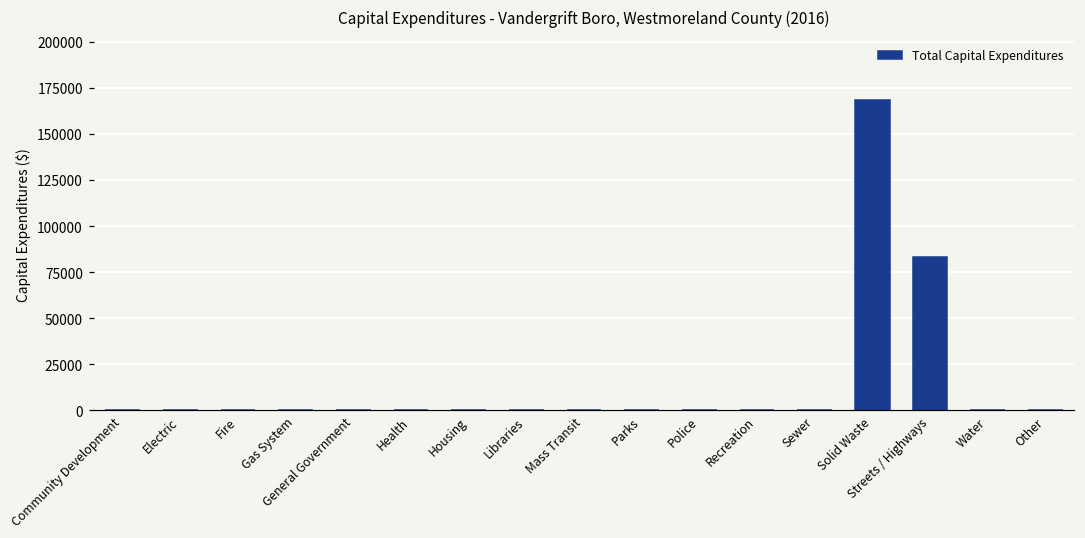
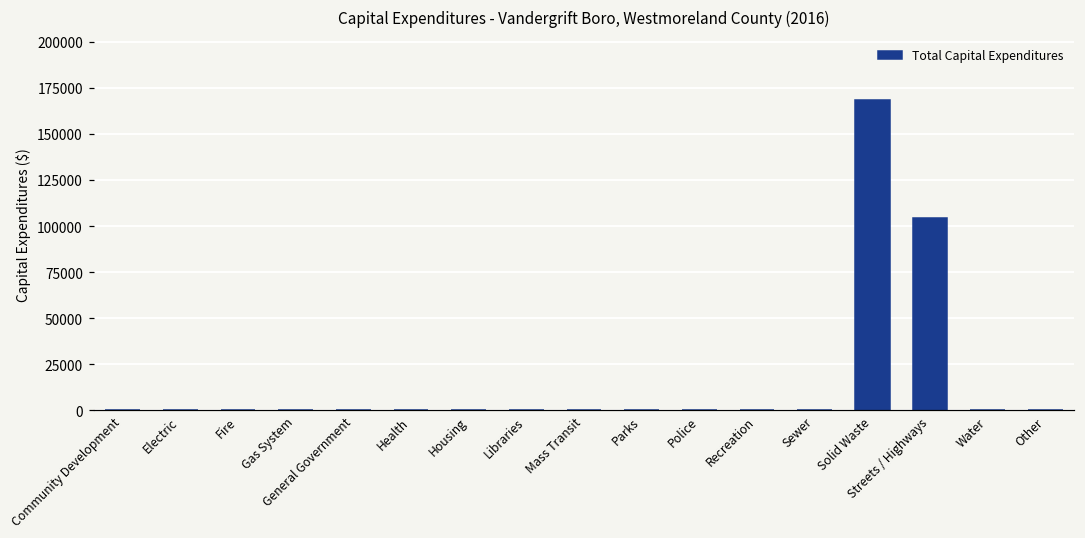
Streets / Highways: 83000 -> 104000
